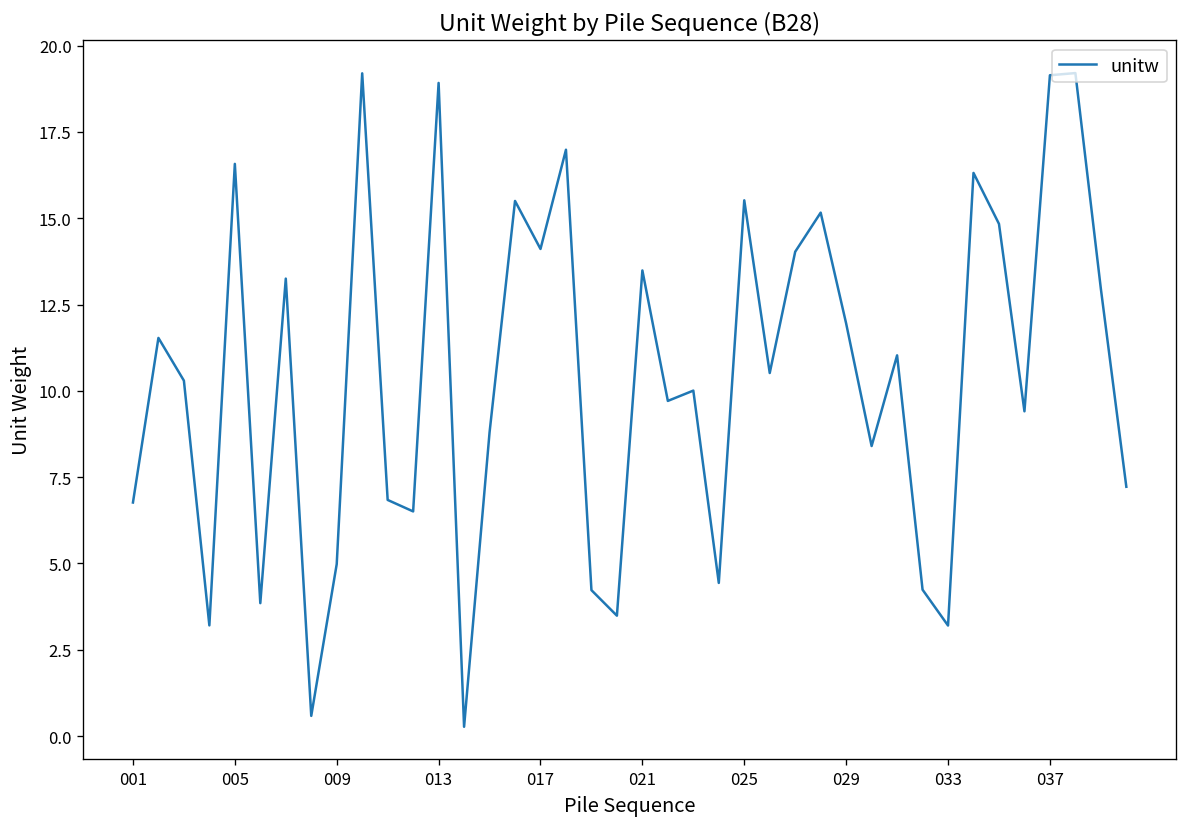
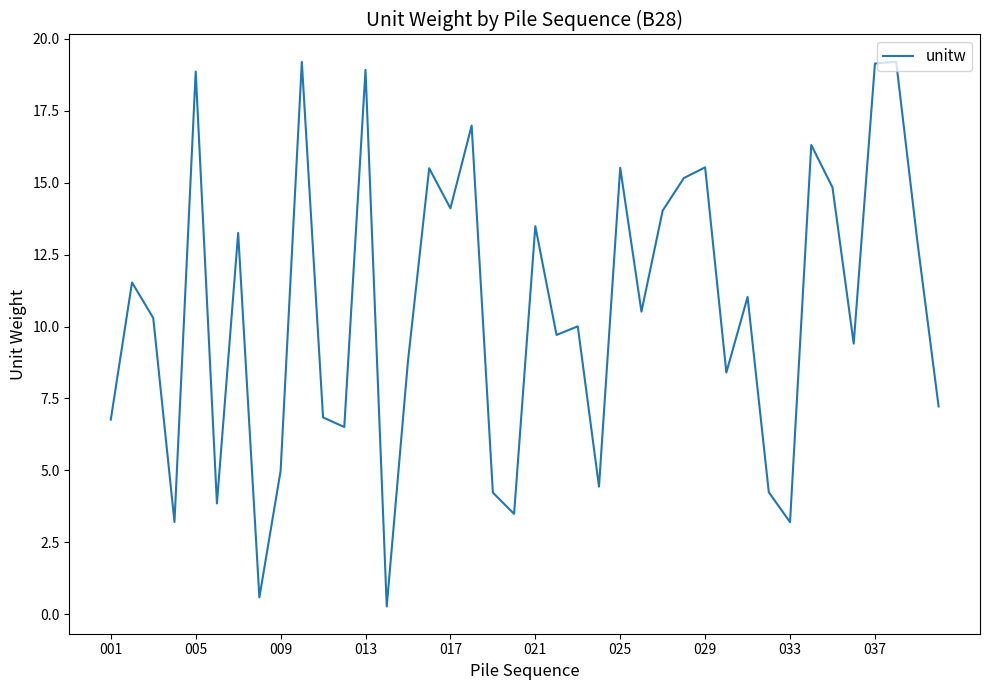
005: 16.6 -> 18.9
029: 12.0 -> 15.5
